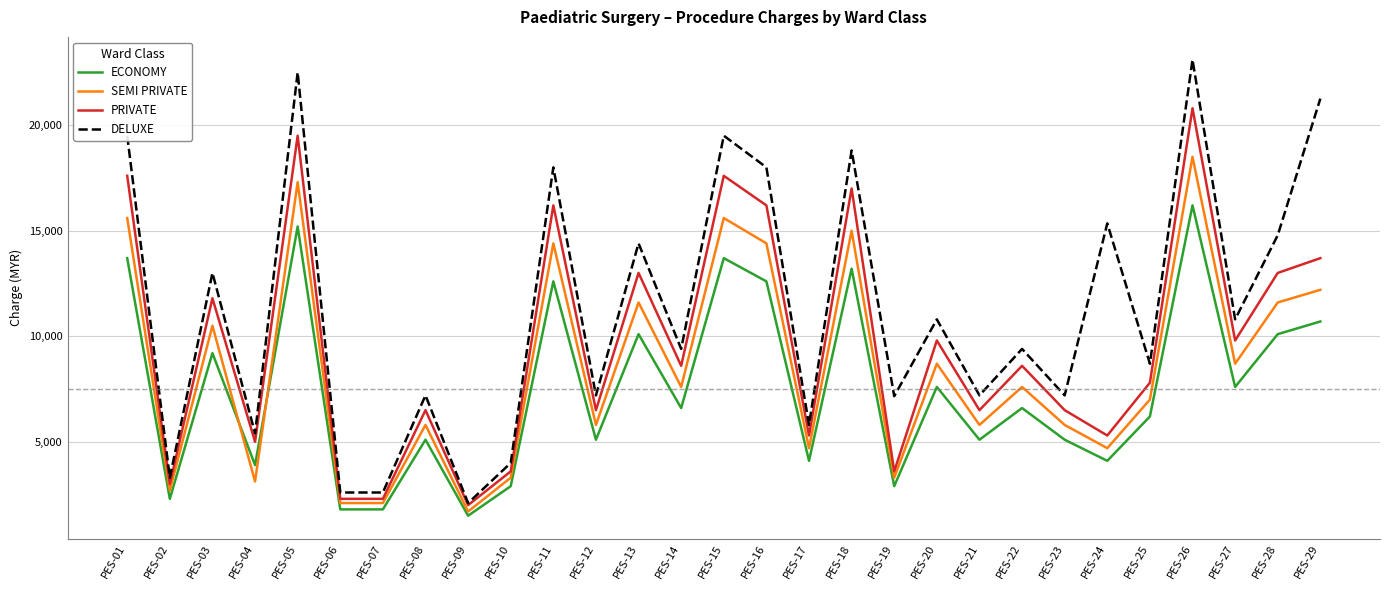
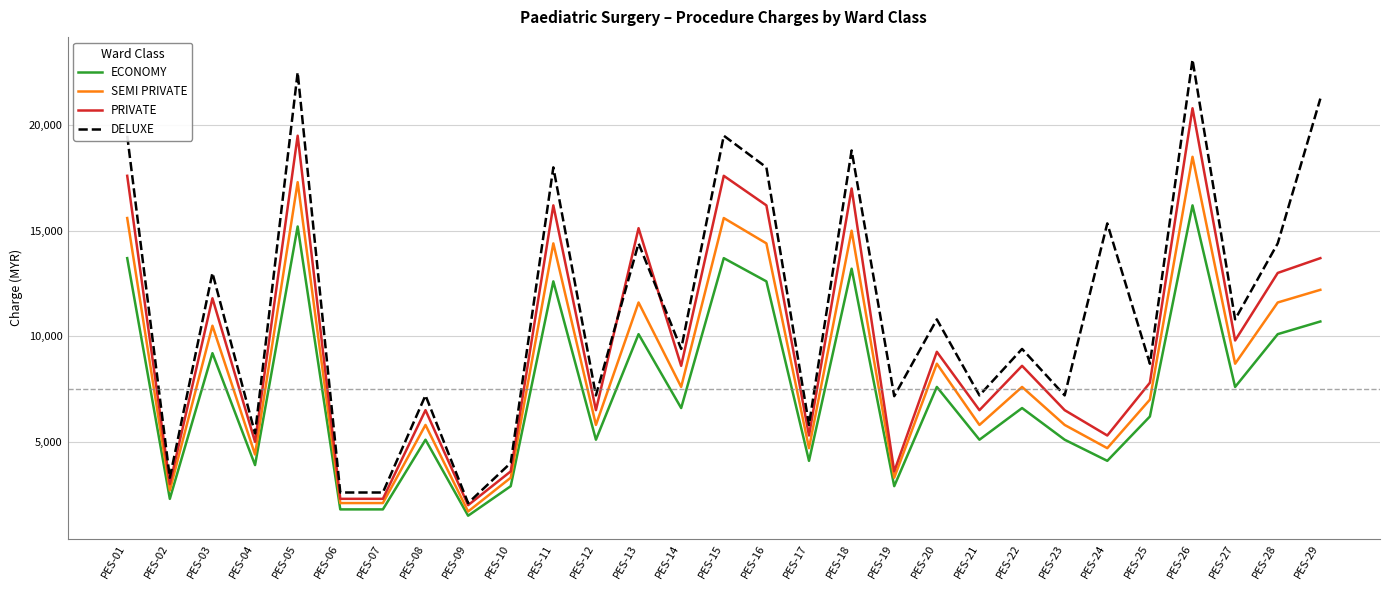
SEMI PRIVATE, PES-04: 3,100 -> 4,400
PRIVATE, PES-13: 13,000 -> 15,100
PRIVATE, PES-20: 9,800 -> 9,300
DELUXE, PES-28: 14,800 -> 14,400
